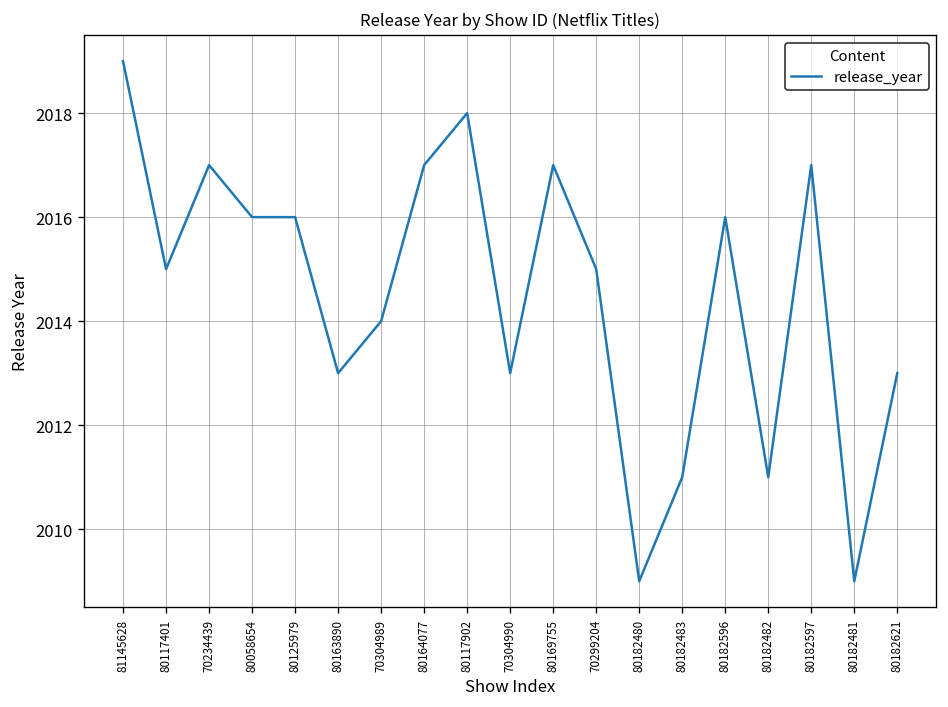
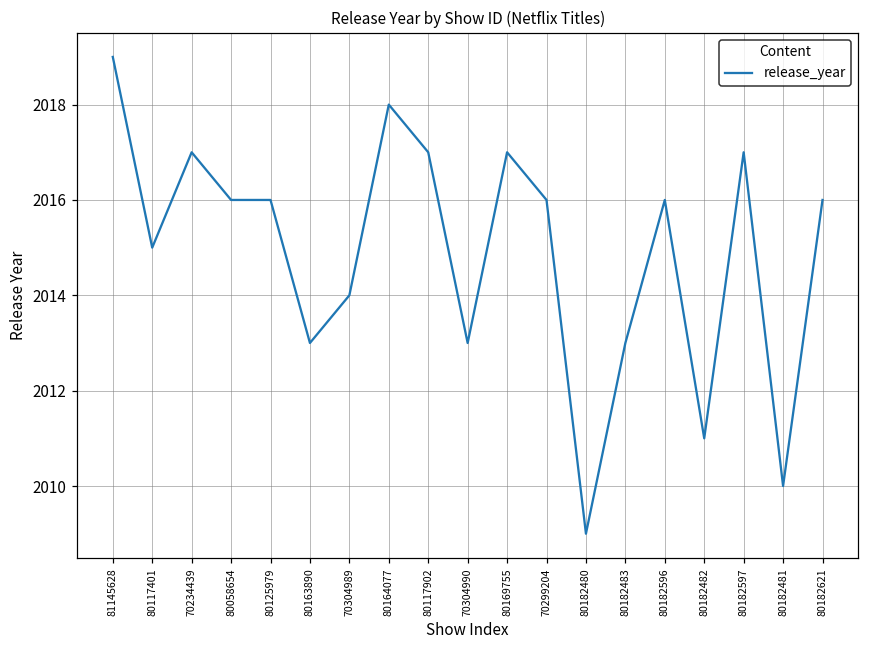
80164077: 2017 -> 2018
80117902: 2018 -> 2017
70299204: 2015 -> 2016
80182483: 2011 -> 2013
80182481: 2009 -> 2010
80182621: 2013 -> 2016
